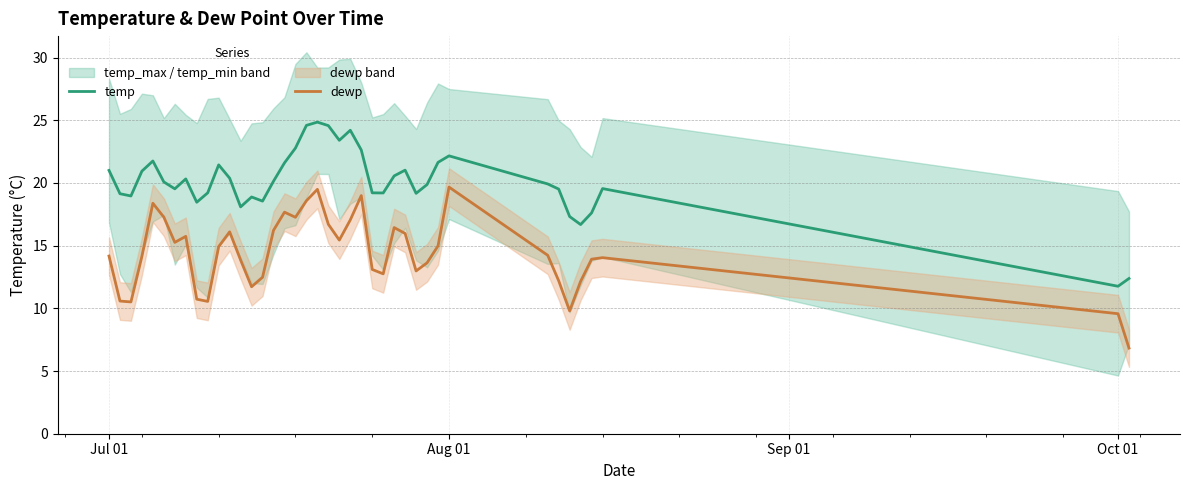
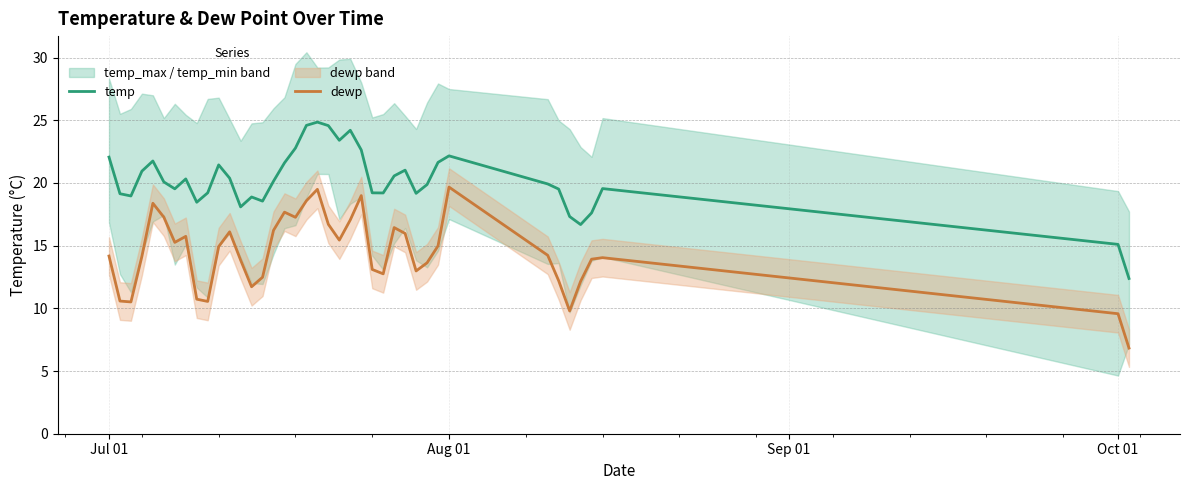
temp, Jul 01: 21.0 -> 22.1
temp, Oct 01: 11.8 -> 15.1
